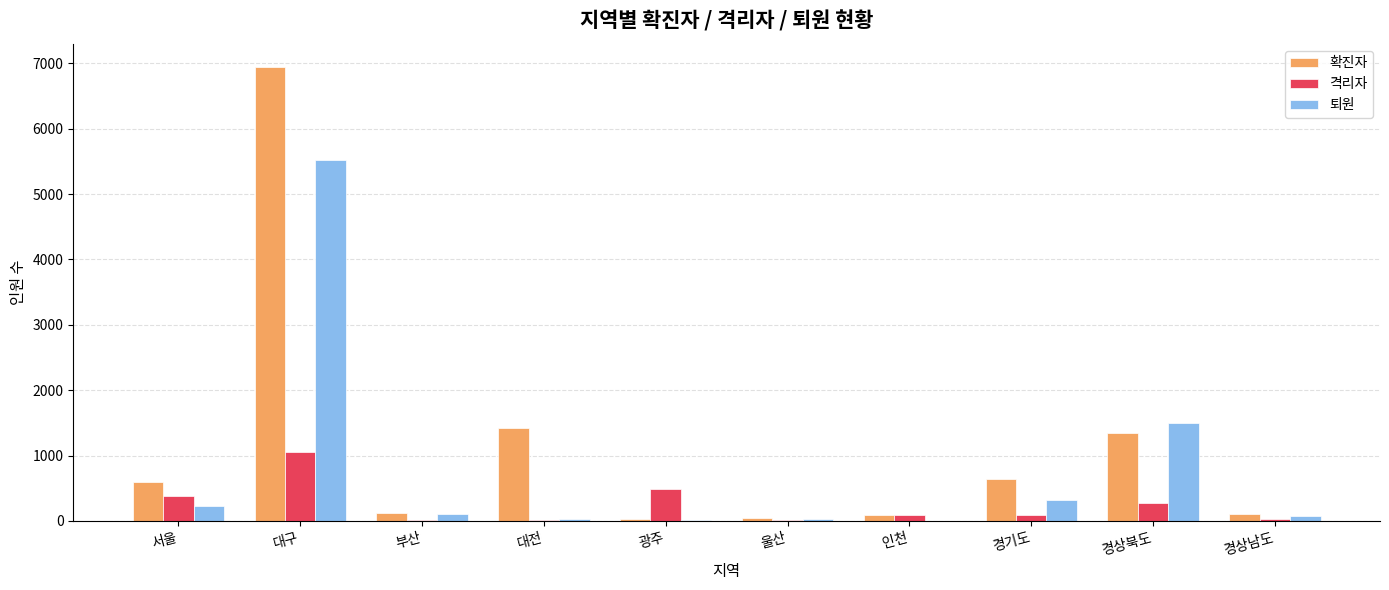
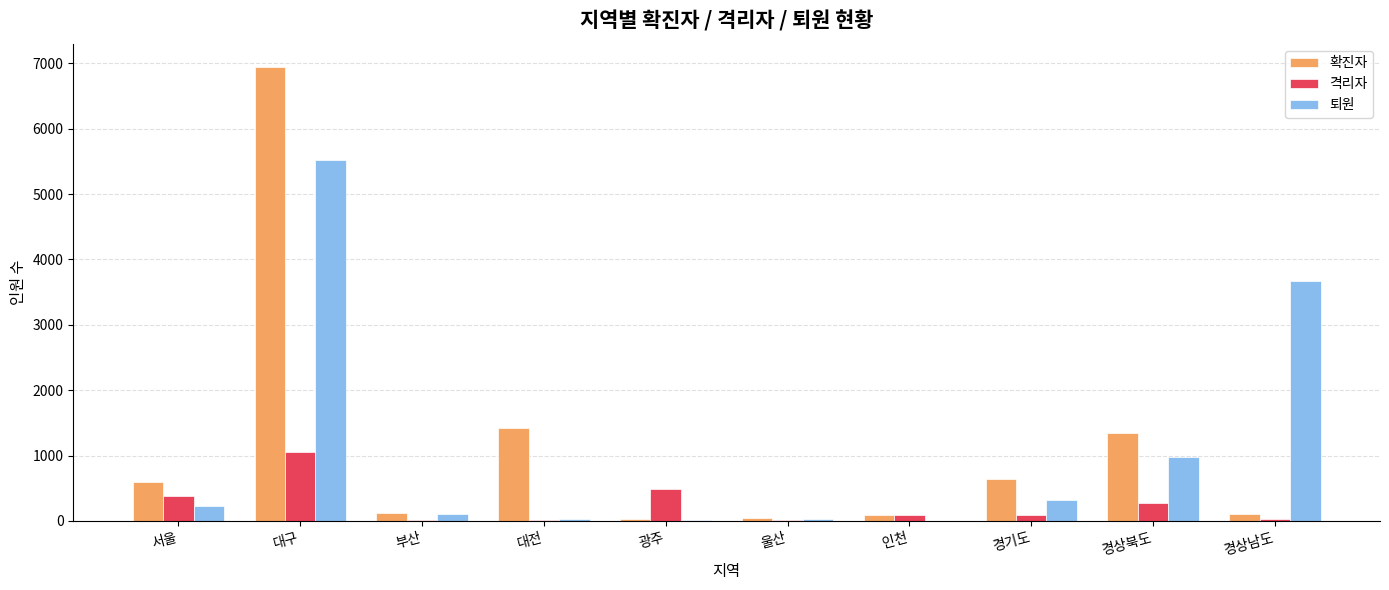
퇴원, 경상북도: 1500 -> 1000
퇴원, 경상남도: 100 -> 3700
